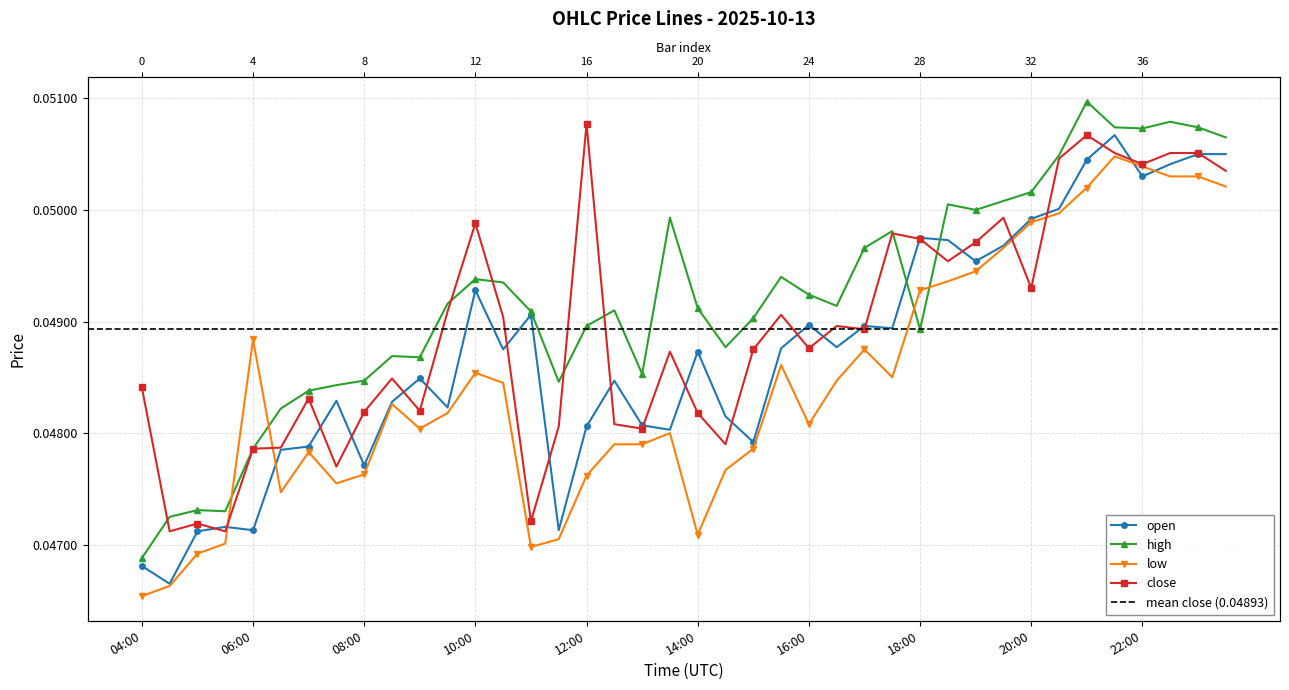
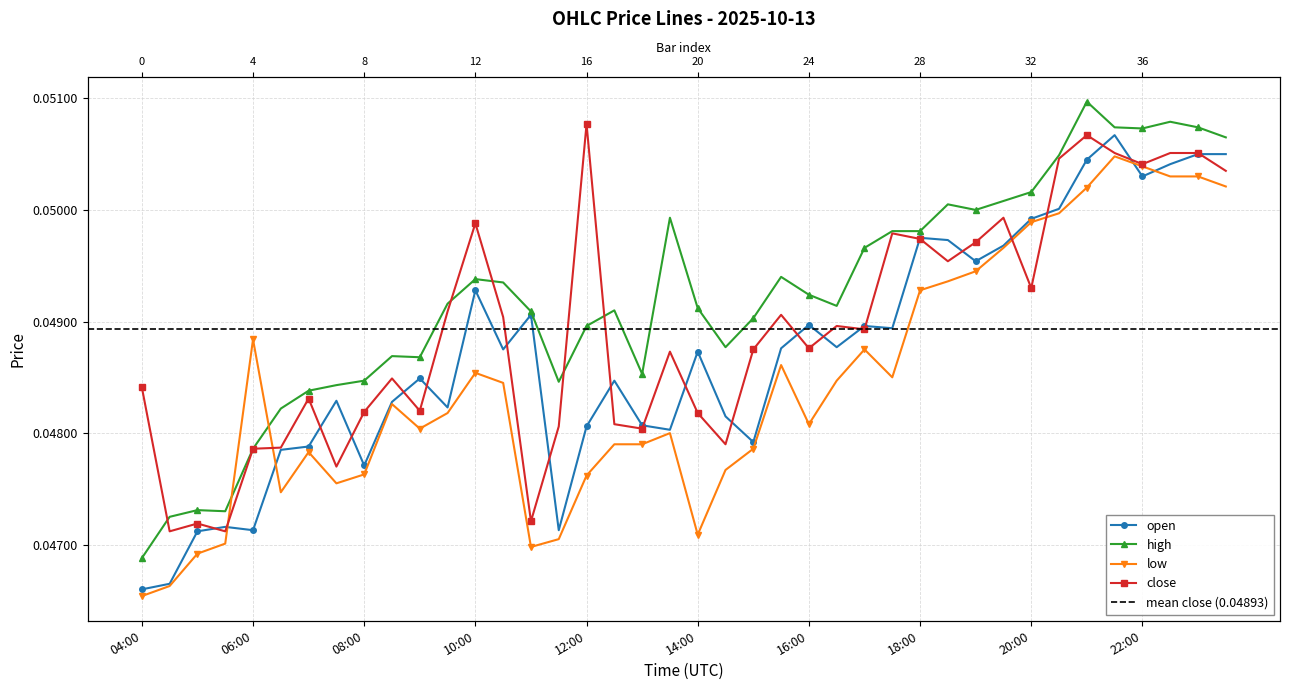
open, 04:00: 0.04681 -> 0.04660
high, 18:00: 0.04893 -> 0.04981
